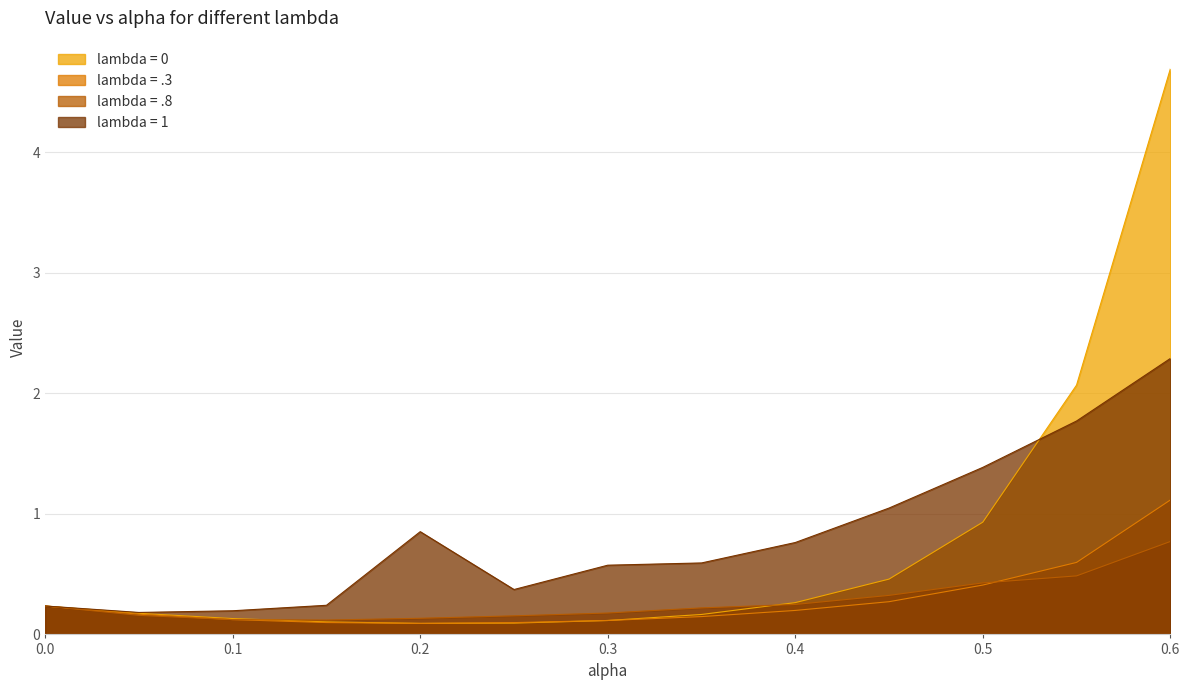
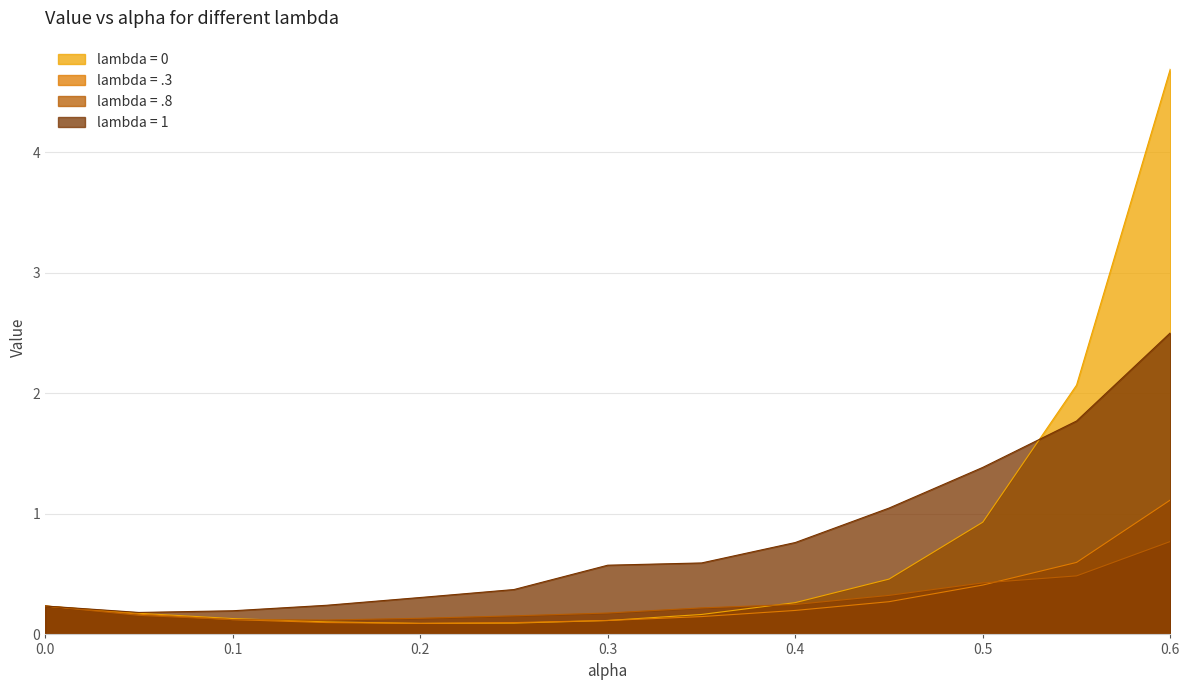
lambda = 1, 0.2: 0.85 -> 0.31
lambda = 1, 0.6: 2.29 -> 2.50
